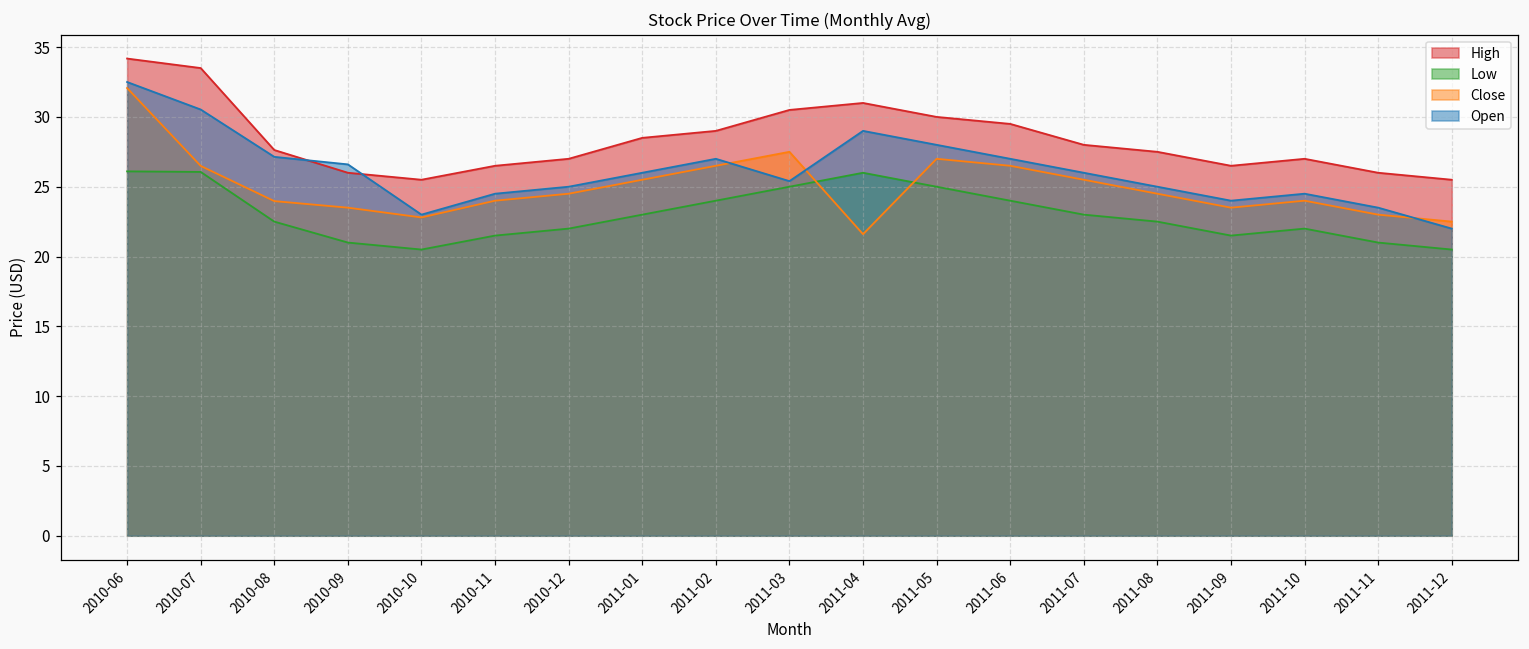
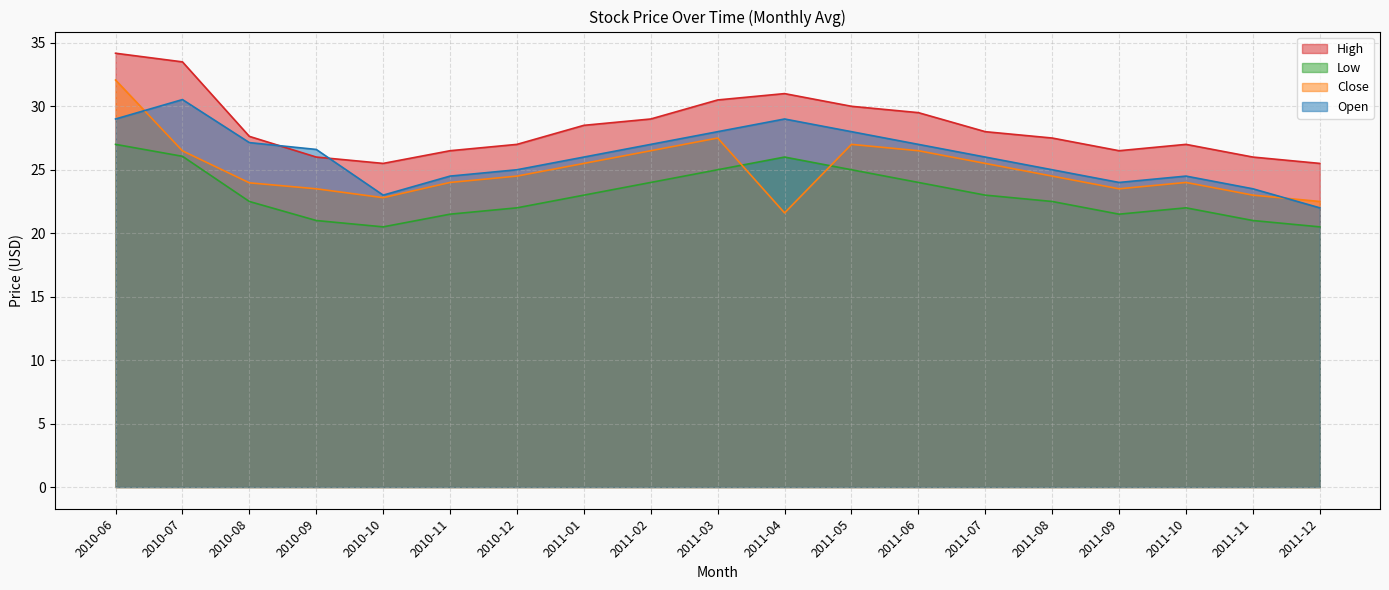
Low, 2010-06: 26.1 -> 27.0
Open, 2010-06: 32.5 -> 29.0
Open, 2011-03: 25.4 -> 28.0
